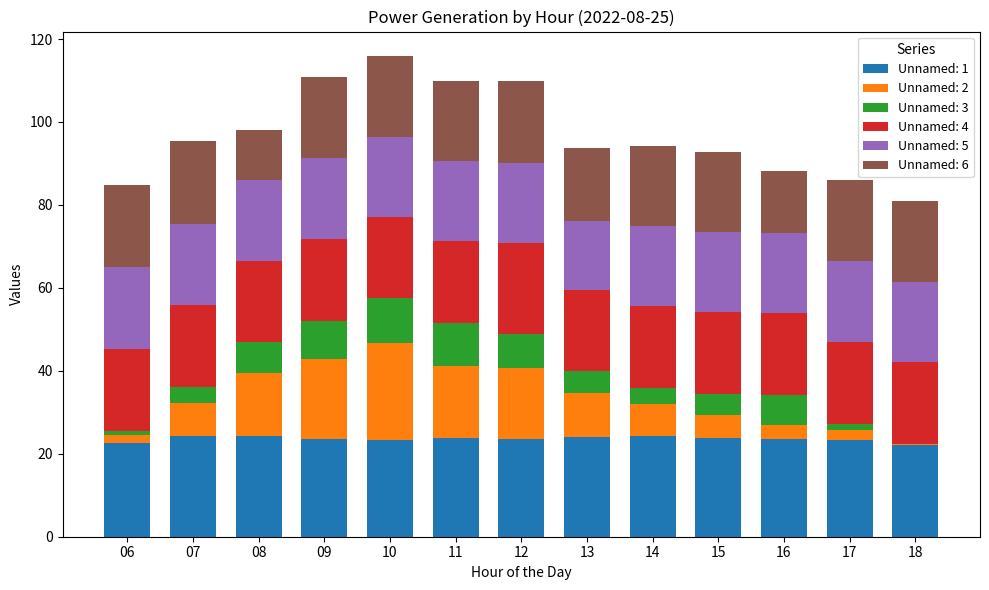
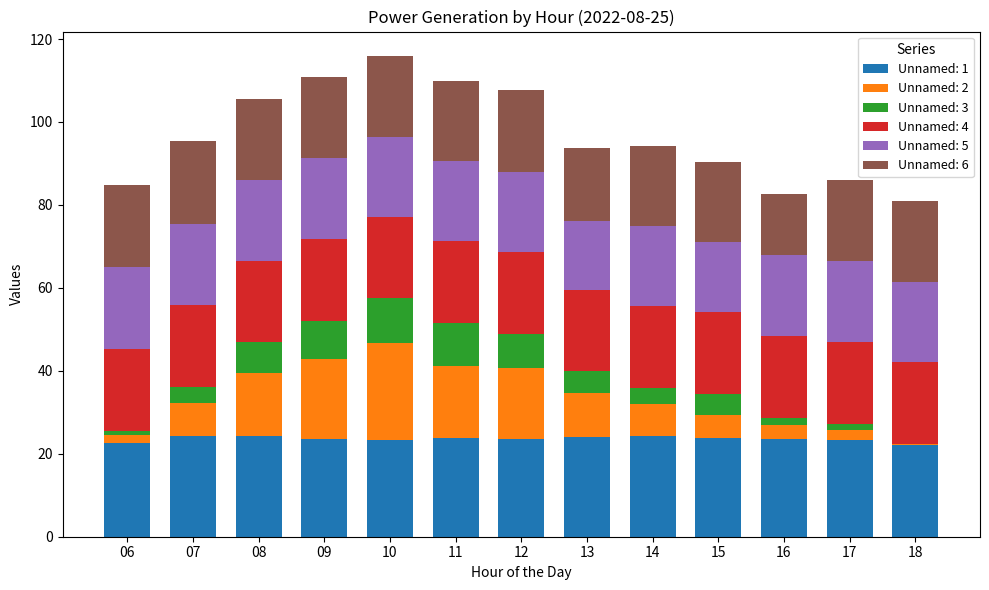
Unnamed: 6, 08: 12 -> 20
Unnamed: 4, 12: 22 -> 20
Unnamed: 5, 15: 19 -> 17
Unnamed: 3, 16: 7 -> 2
